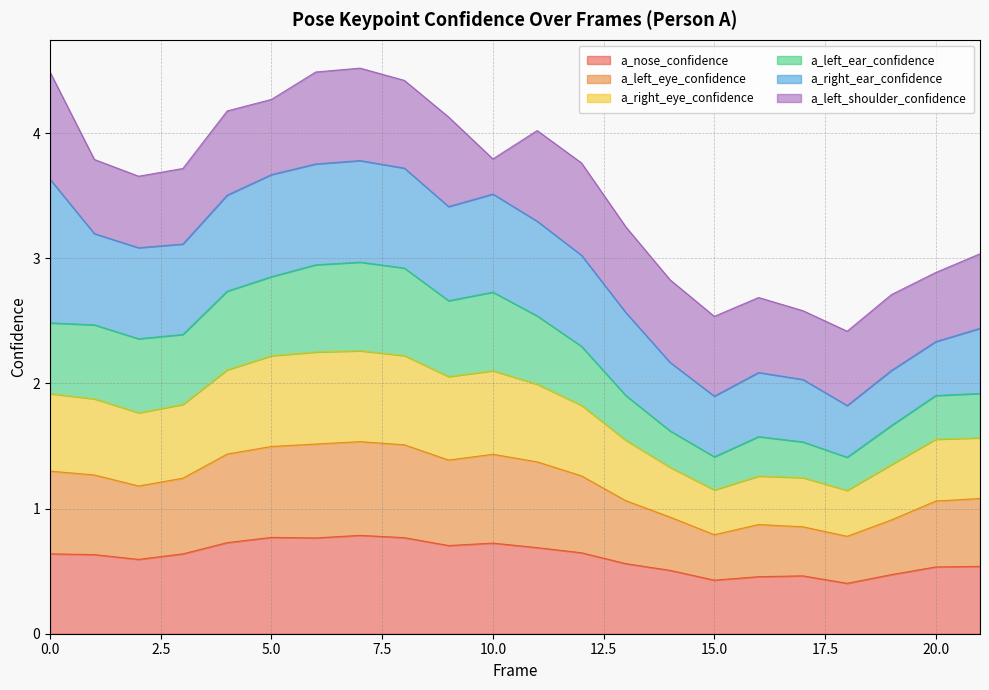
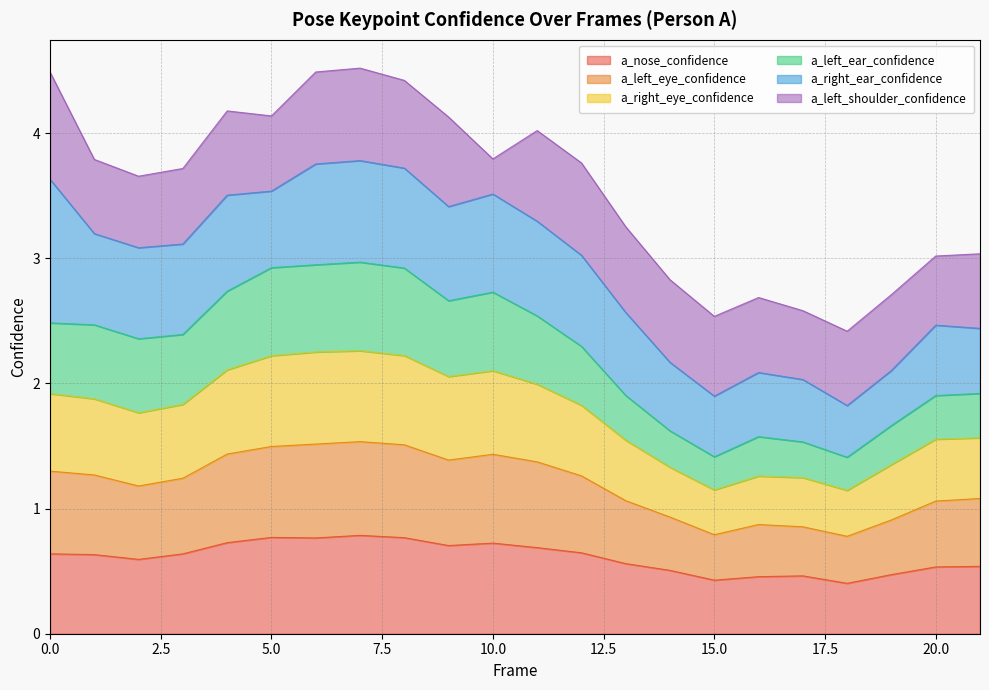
a_left_ear_confidence, 5.0: 0.63 -> 0.70
a_right_ear_confidence, 5.0: 0.82 -> 0.61
a_right_ear_confidence, 20.0: 0.43 -> 0.56
